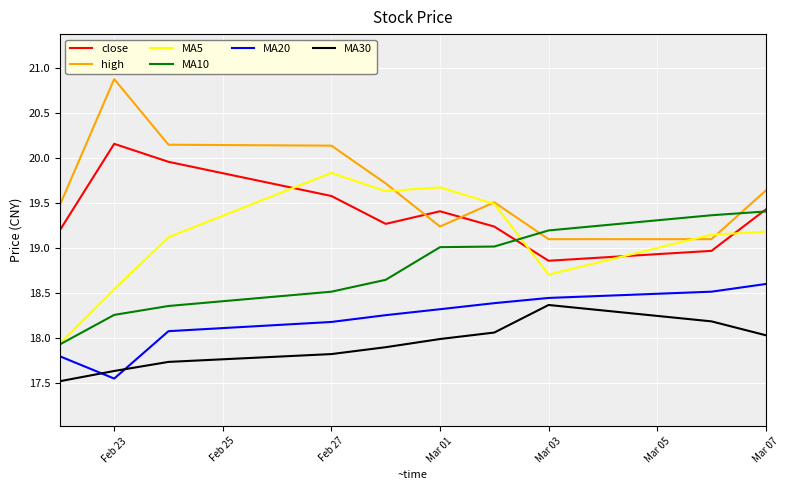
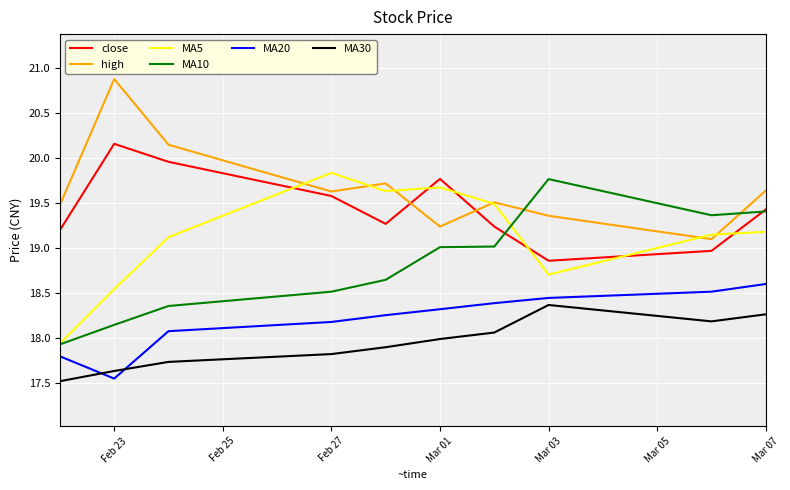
MA10, Feb 23: 18.3 -> 18.1
high, Feb 27: 20.1 -> 19.6
close, Mar 01: 19.4 -> 19.8
high, Mar 03: 19.1 -> 19.4
MA10, Mar 03: 19.2 -> 19.8
MA30, Mar 07: 18.0 -> 18.3
